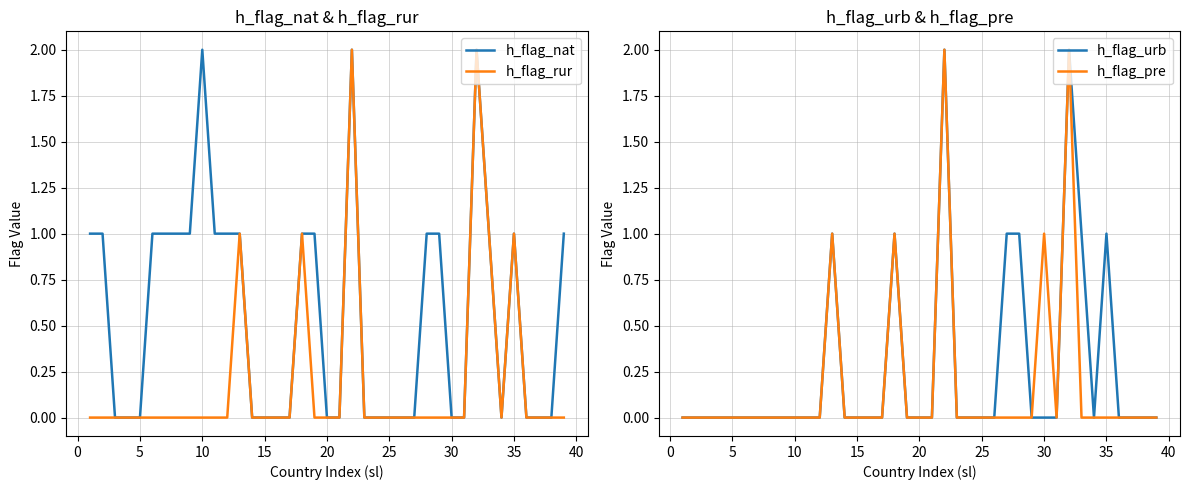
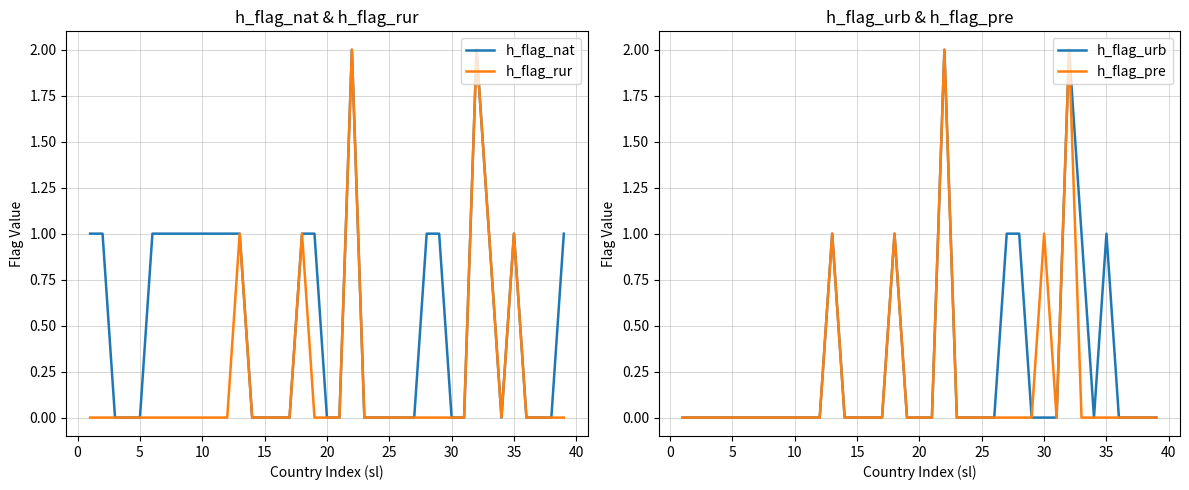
h_flag_nat & h_flag_rur, h_flag_nat, 10: 2 -> 1
